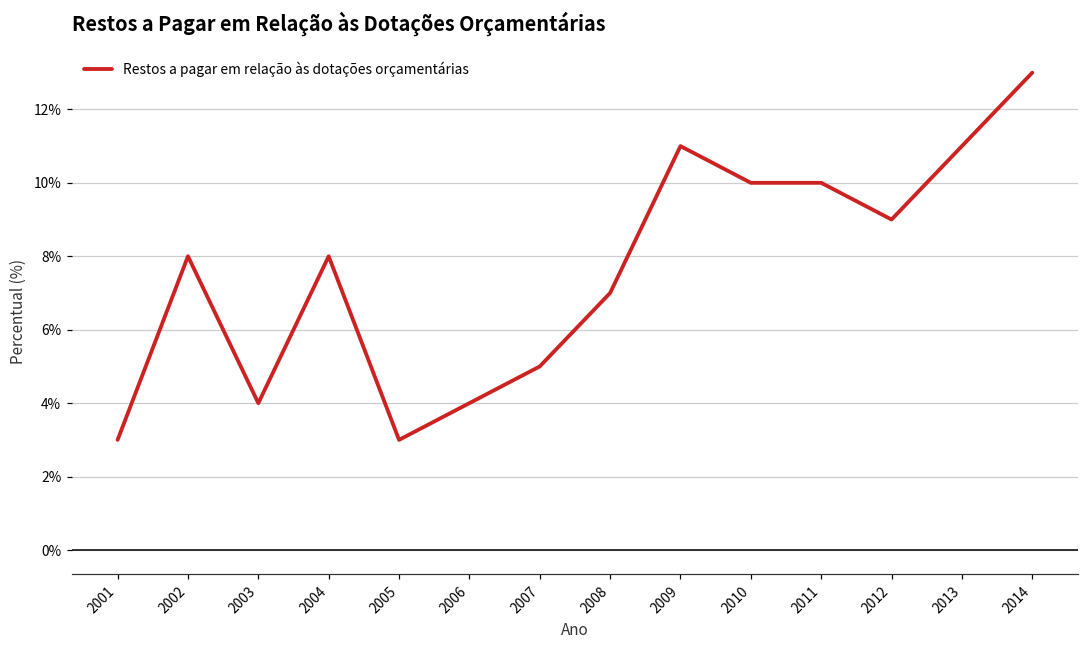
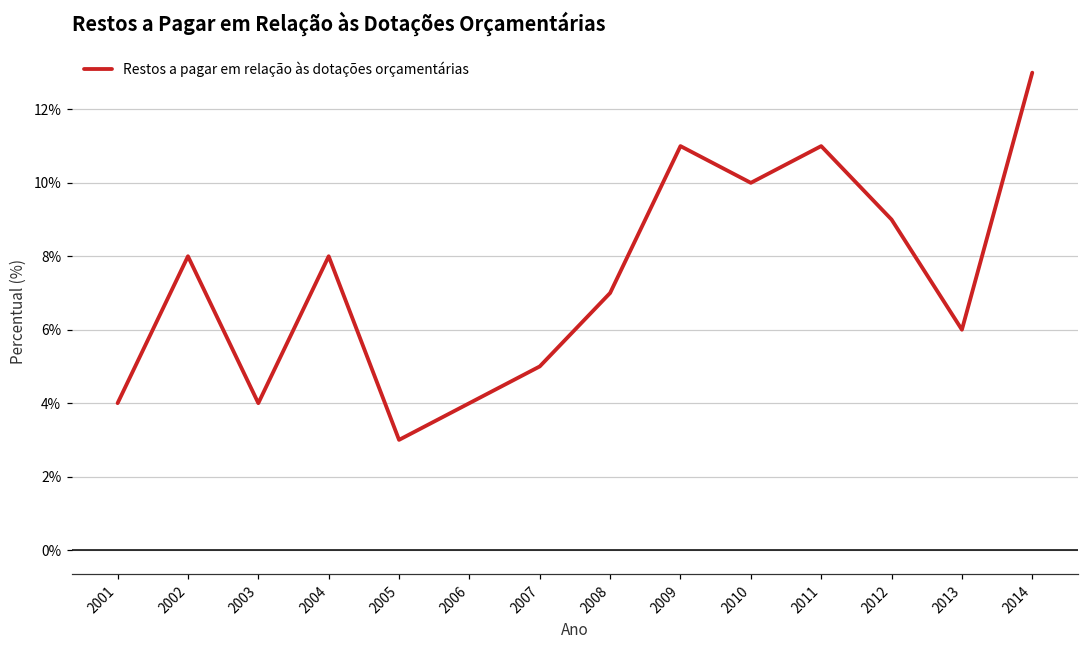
2001: 3% -> 4%
2011: 10% -> 11%
2013: 11% -> 6%
